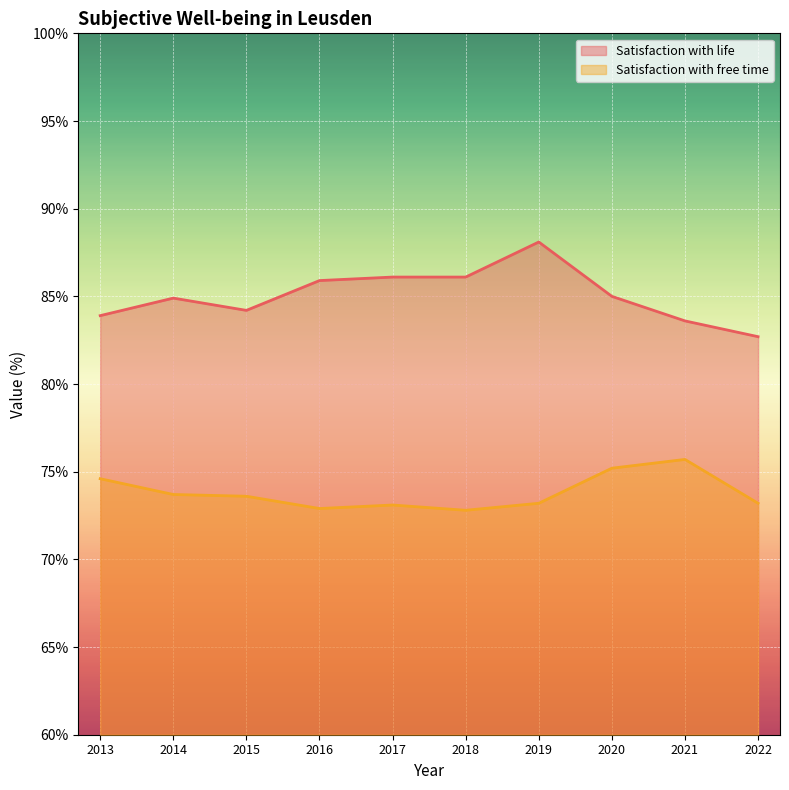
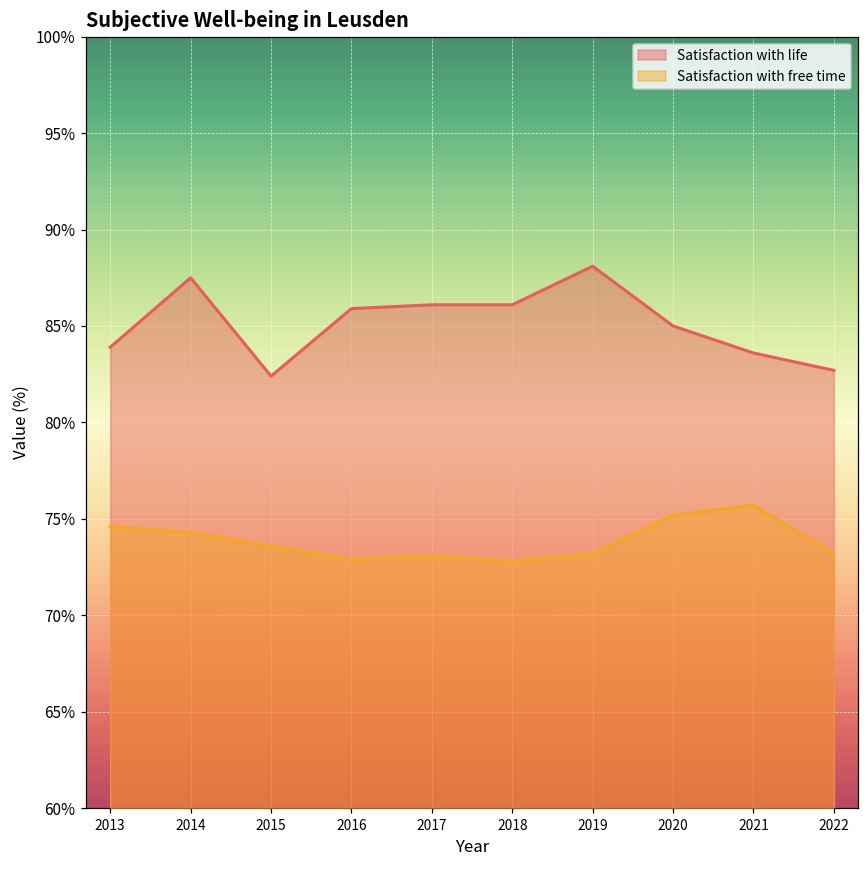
Satisfaction with life, 2014: 84.9% -> 87.5%
Satisfaction with free time, 2014: 73.7% -> 74.3%
Satisfaction with life, 2015: 84.2% -> 82.4%
